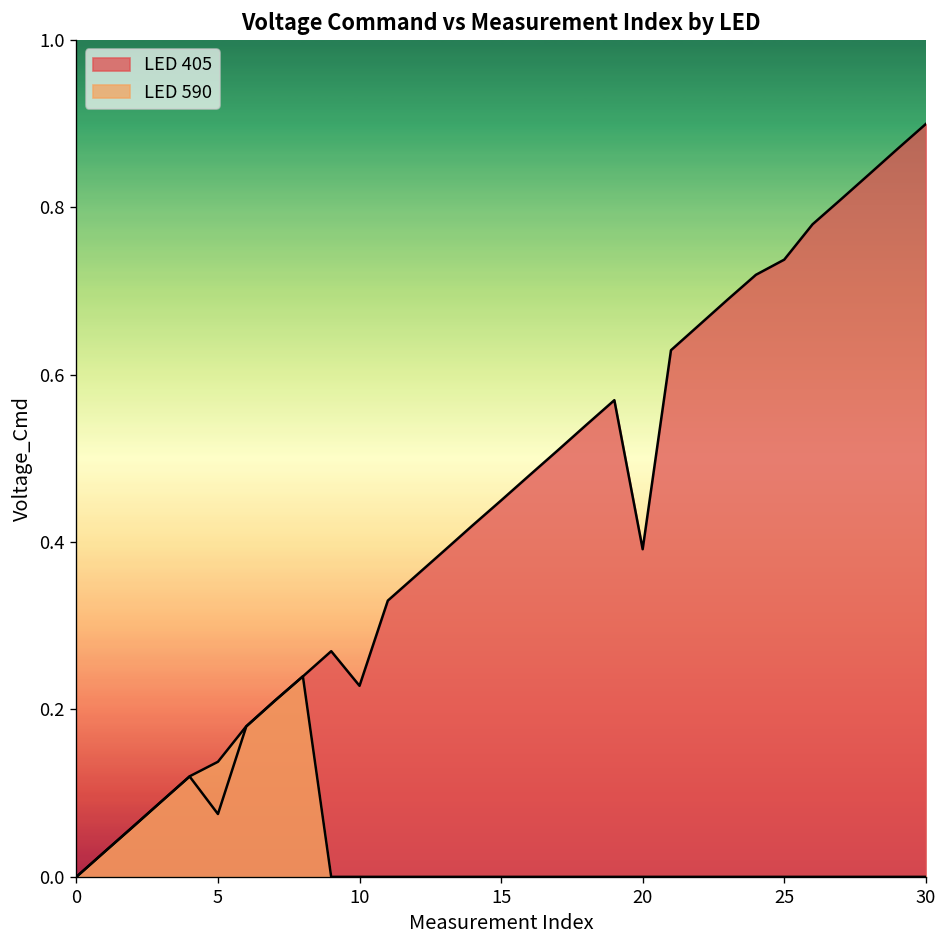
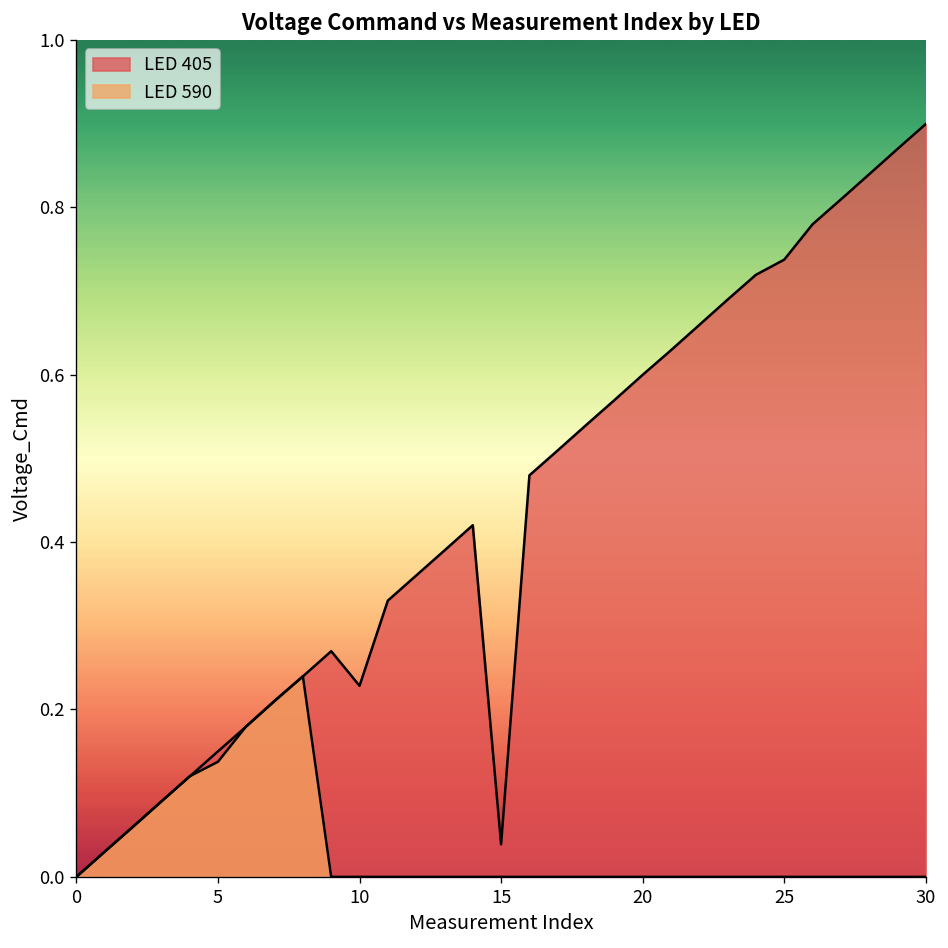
LED 405, 5: 0.08 -> 0.15
LED 405, 15: 0.45 -> 0.04
LED 405, 20: 0.39 -> 0.60
